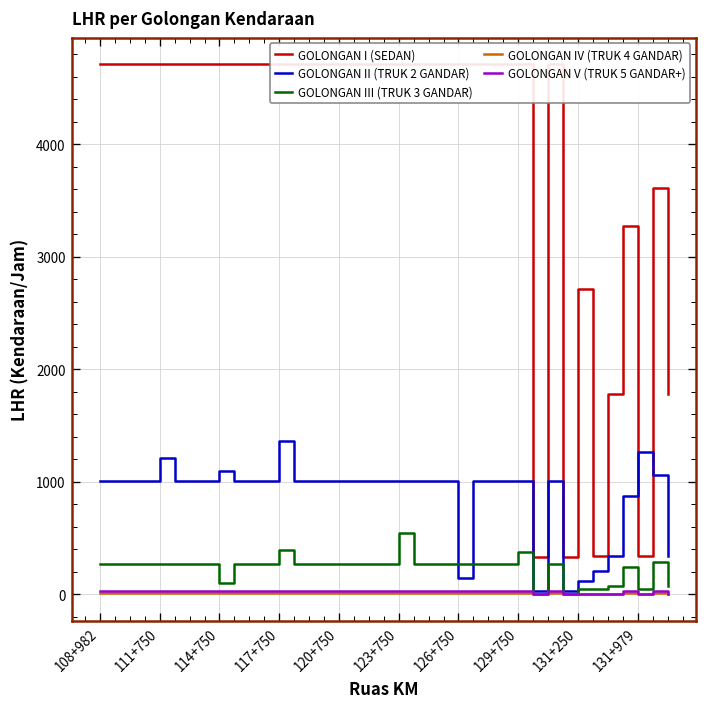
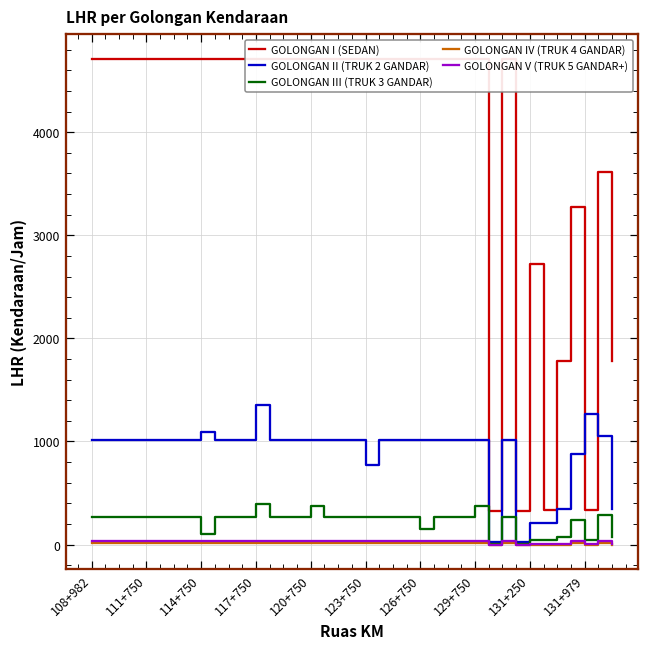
GOLONGAN II (TRUK 2 GANDAR), 111+750: 1200 -> 1000
GOLONGAN III (TRUK 3 GANDAR), 120+750: 300 -> 400
GOLONGAN II (TRUK 2 GANDAR), 123+750: 1000 -> 800
GOLONGAN III (TRUK 3 GANDAR), 123+750: 500 -> 300
GOLONGAN II (TRUK 2 GANDAR), 126+750: 100 -> 1000
GOLONGAN III (TRUK 3 GANDAR), 126+750: 300 -> 200
GOLONGAN II (TRUK 2 GANDAR), 131+250: 100 -> 200
